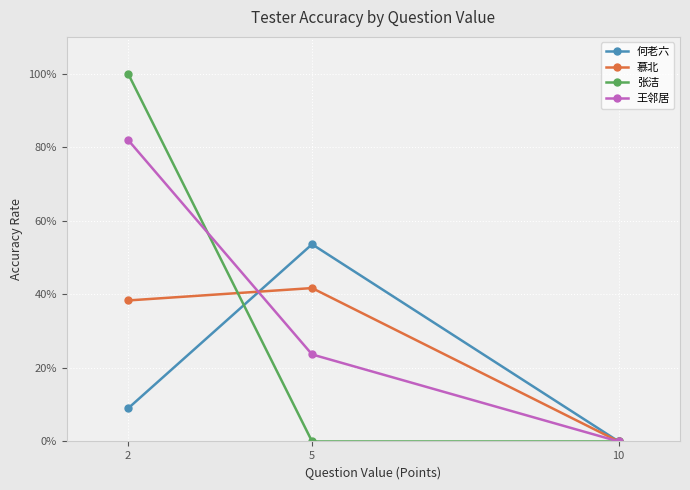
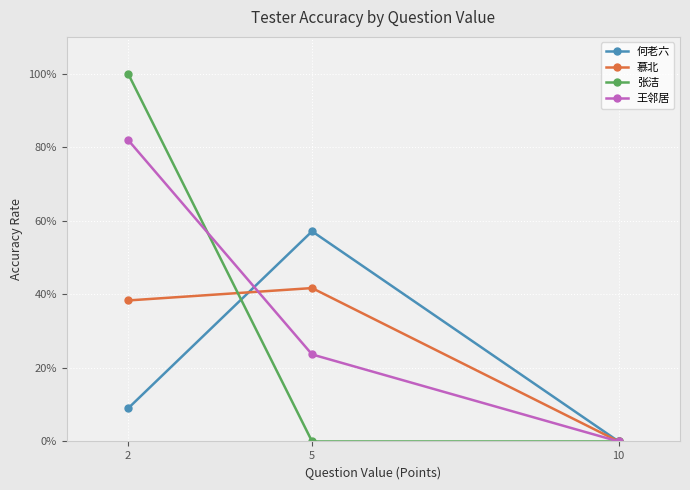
何老六, 5: 54% -> 57%
